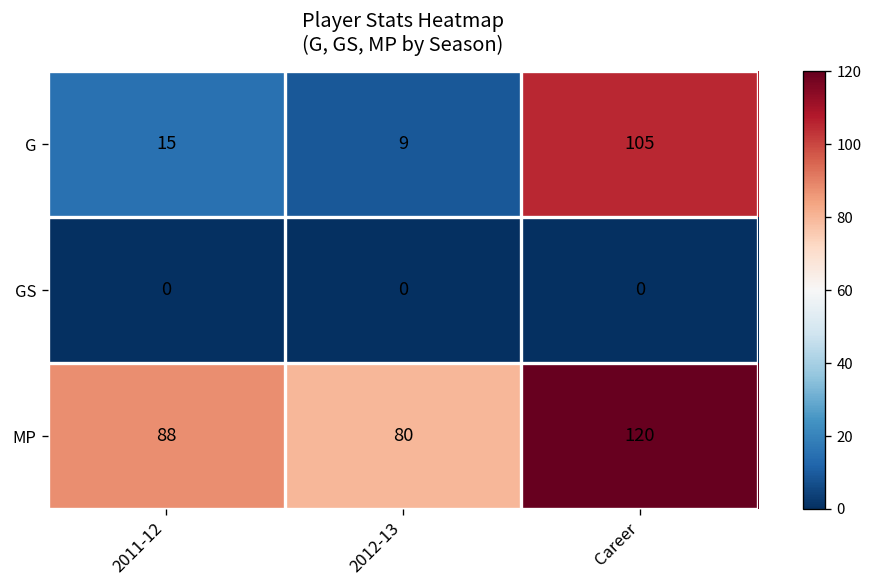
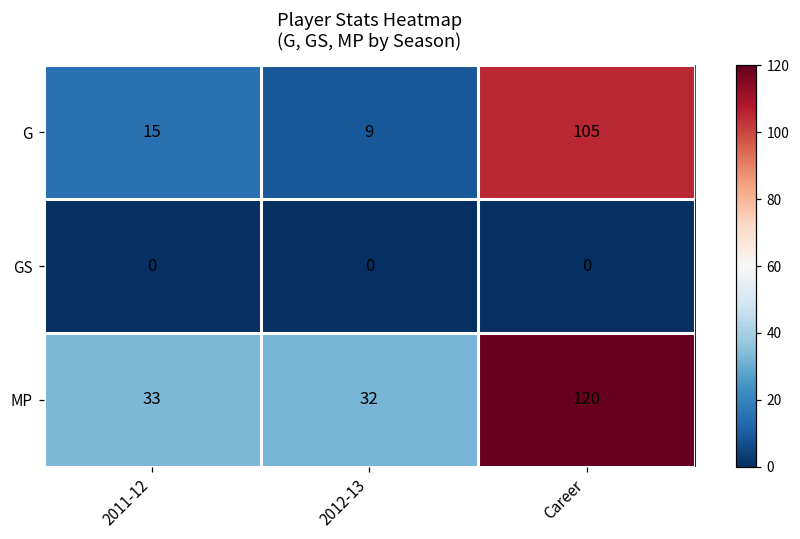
MP, 2011-12: 88 -> 33
MP, 2012-13: 80 -> 32
